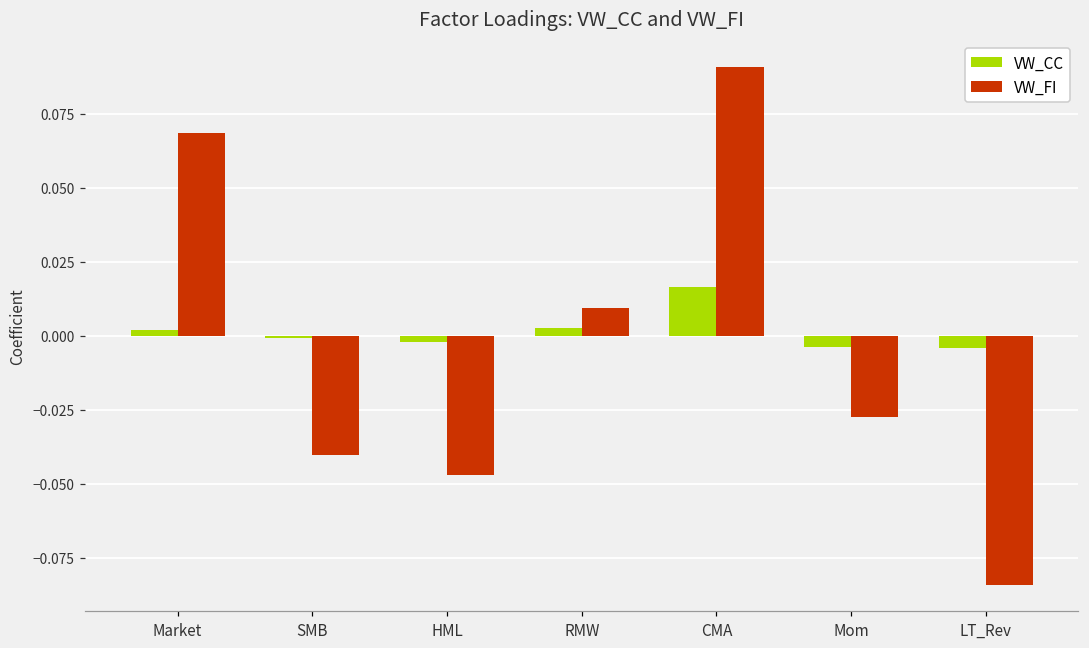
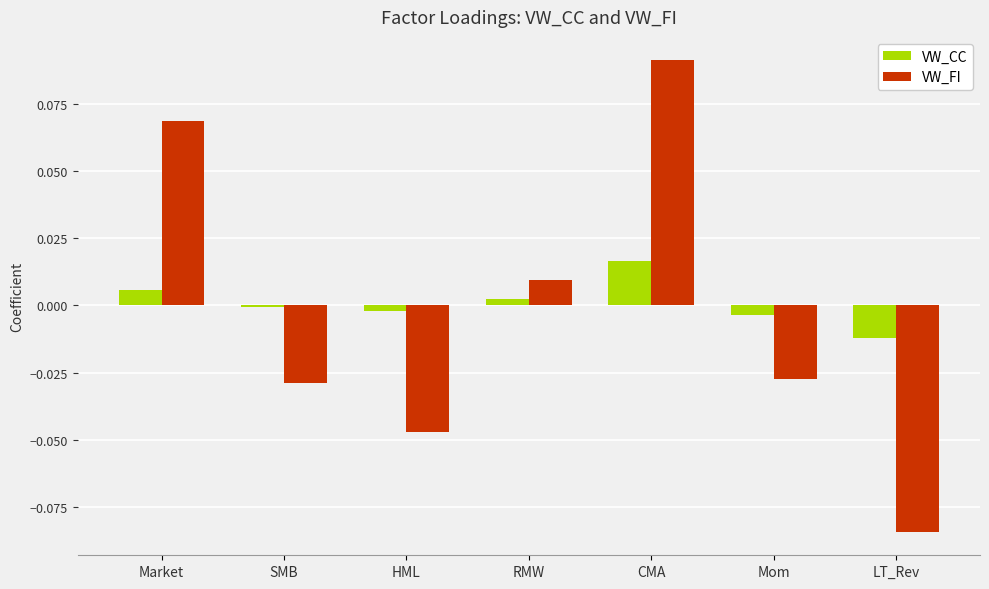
VW_CC, Market: 0.002 -> 0.006
VW_FI, SMB: -0.040 -> -0.029
VW_CC, LT_Rev: -0.004 -> -0.012
